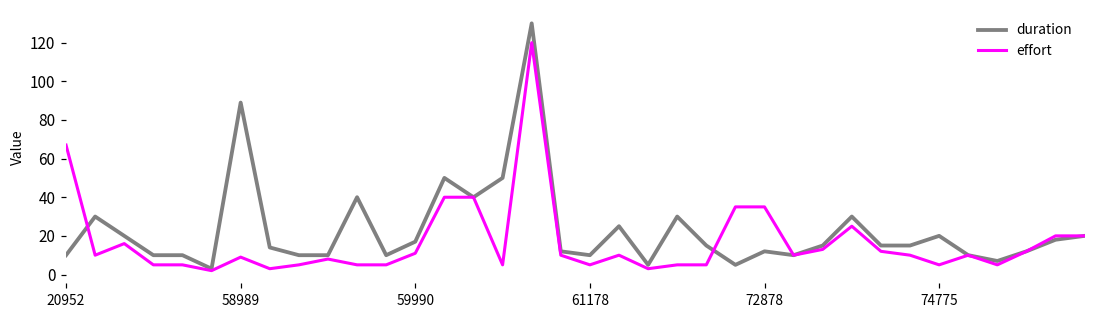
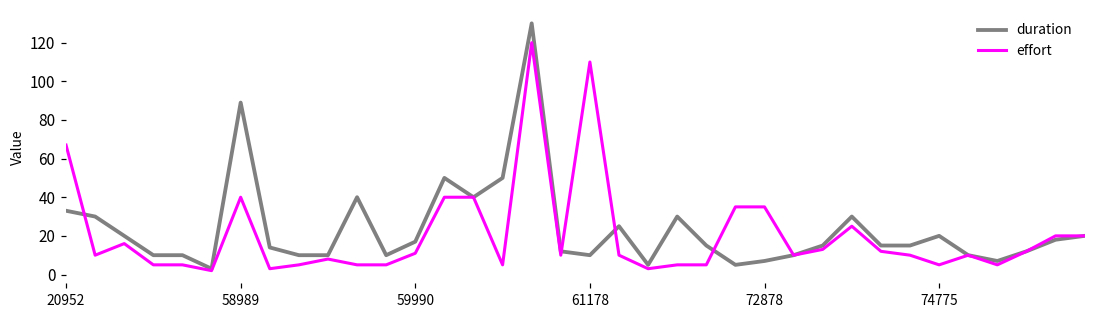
duration, 20952: 10 -> 33
effort, 58989: 9 -> 40
effort, 61178: 5 -> 110
duration, 72878: 12 -> 7
